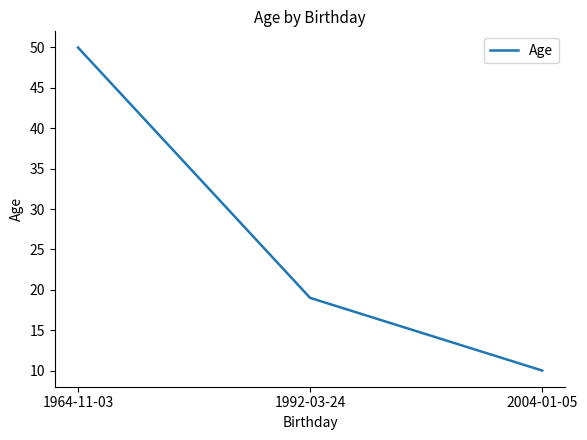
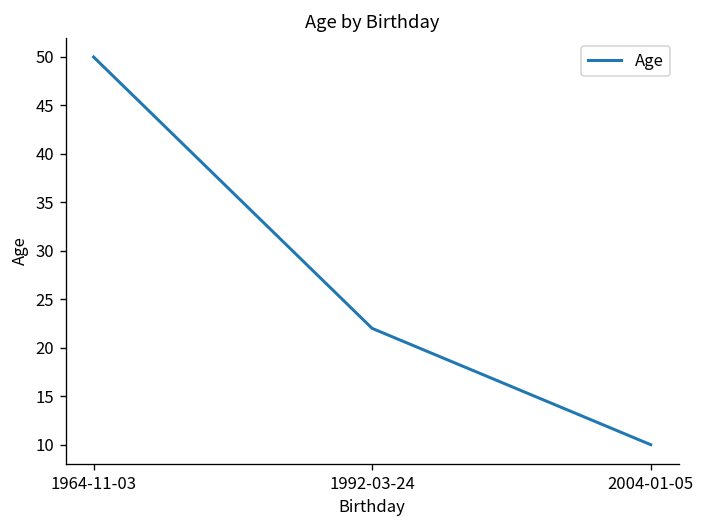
1992-03-24: 19 -> 22
